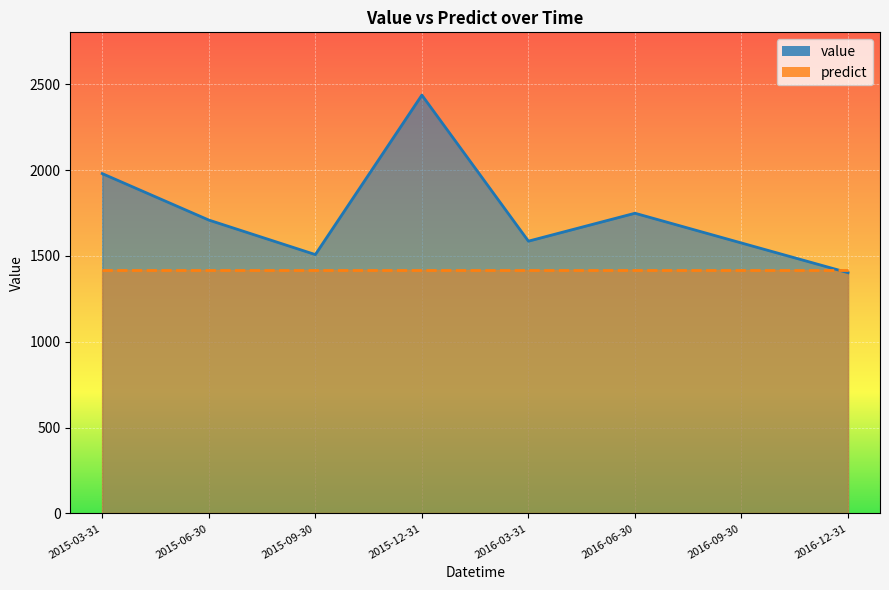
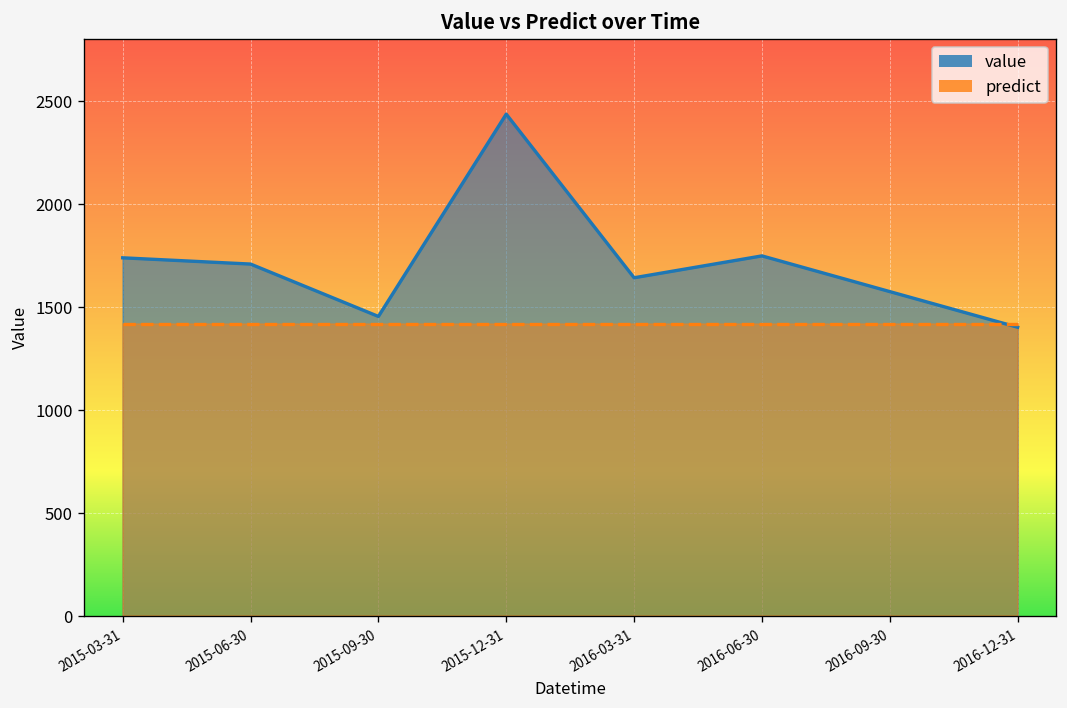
value, 2015-03-31: 1980 -> 1740
value, 2015-09-30: 1510 -> 1460
value, 2016-03-31: 1590 -> 1640
